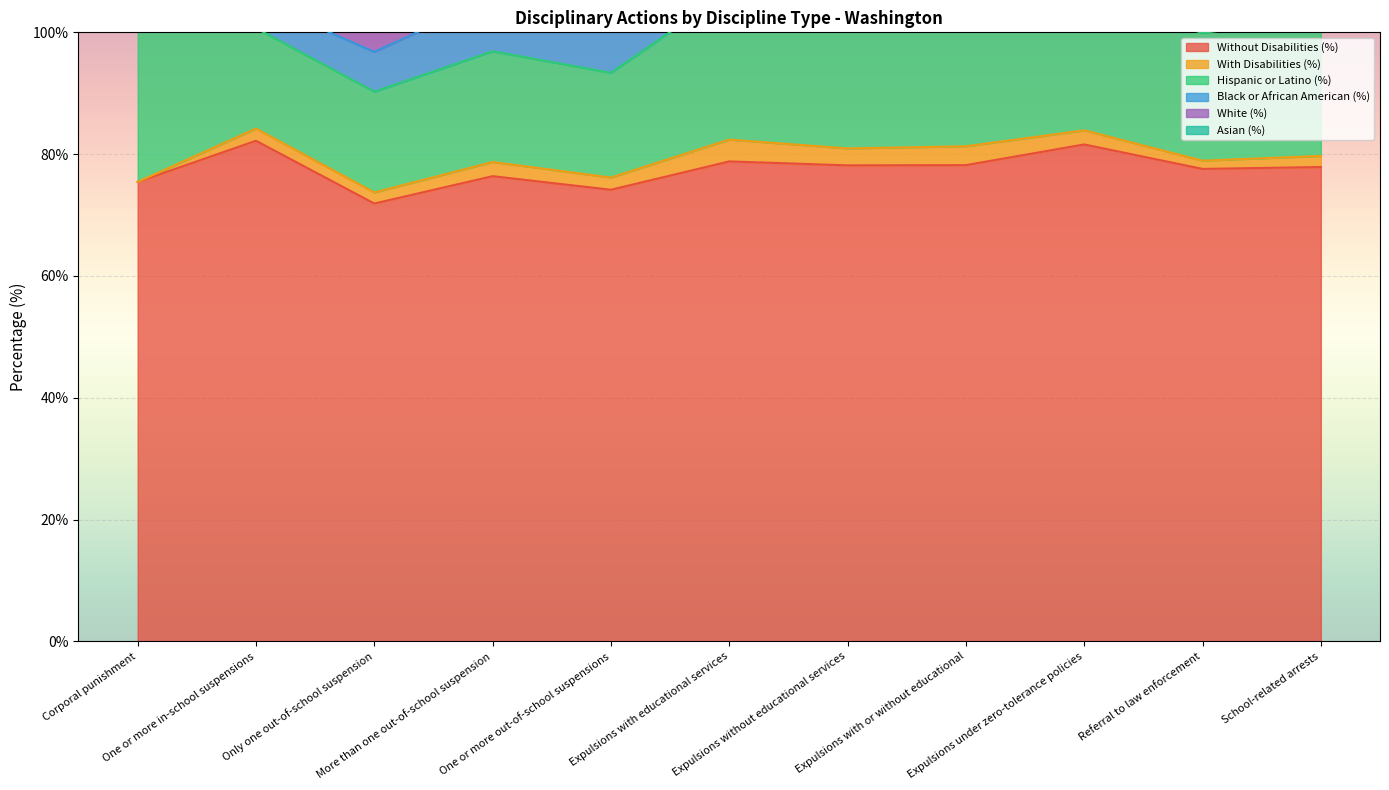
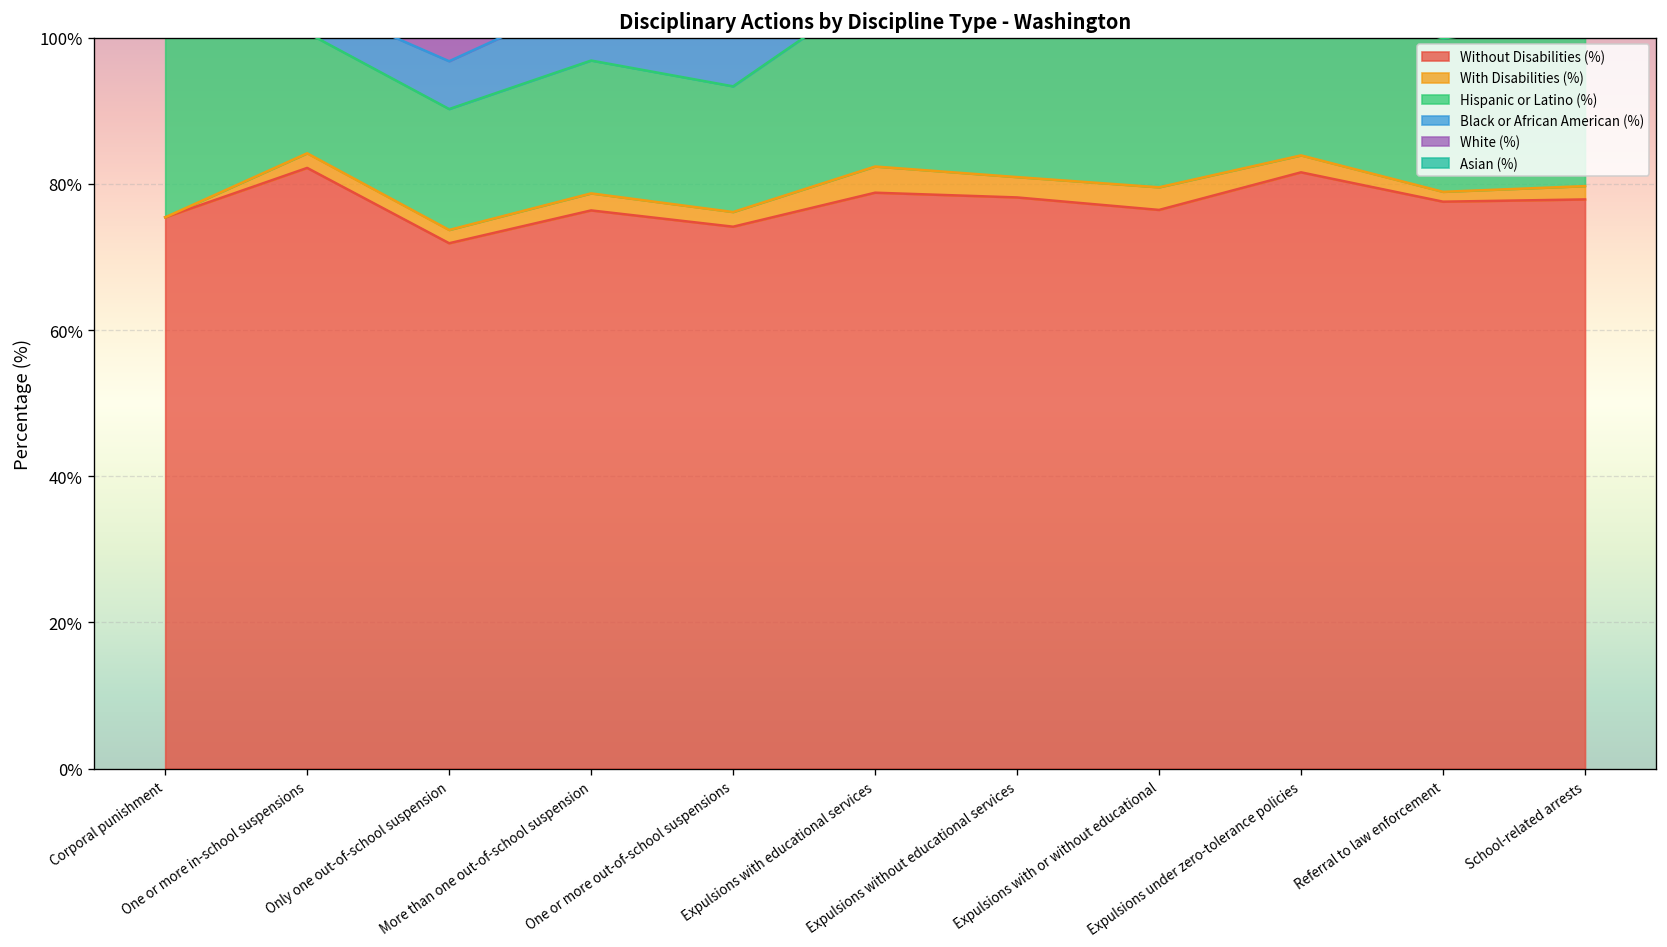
Without Disabilities (%), Expulsions with or without educational: 78% -> 76%
